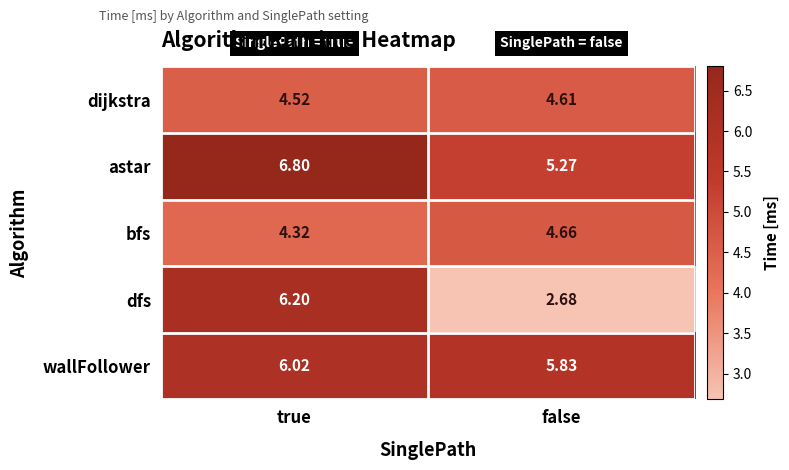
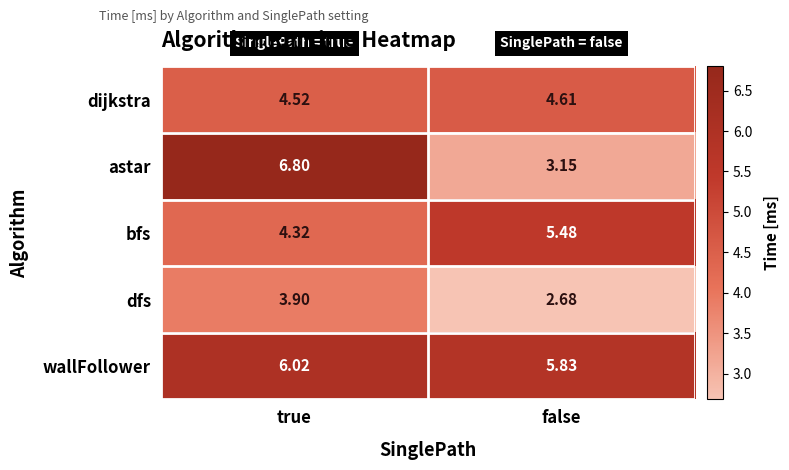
astar, false: 5.27 -> 3.15
bfs, false: 4.66 -> 5.48
dfs, true: 6.20 -> 3.90
